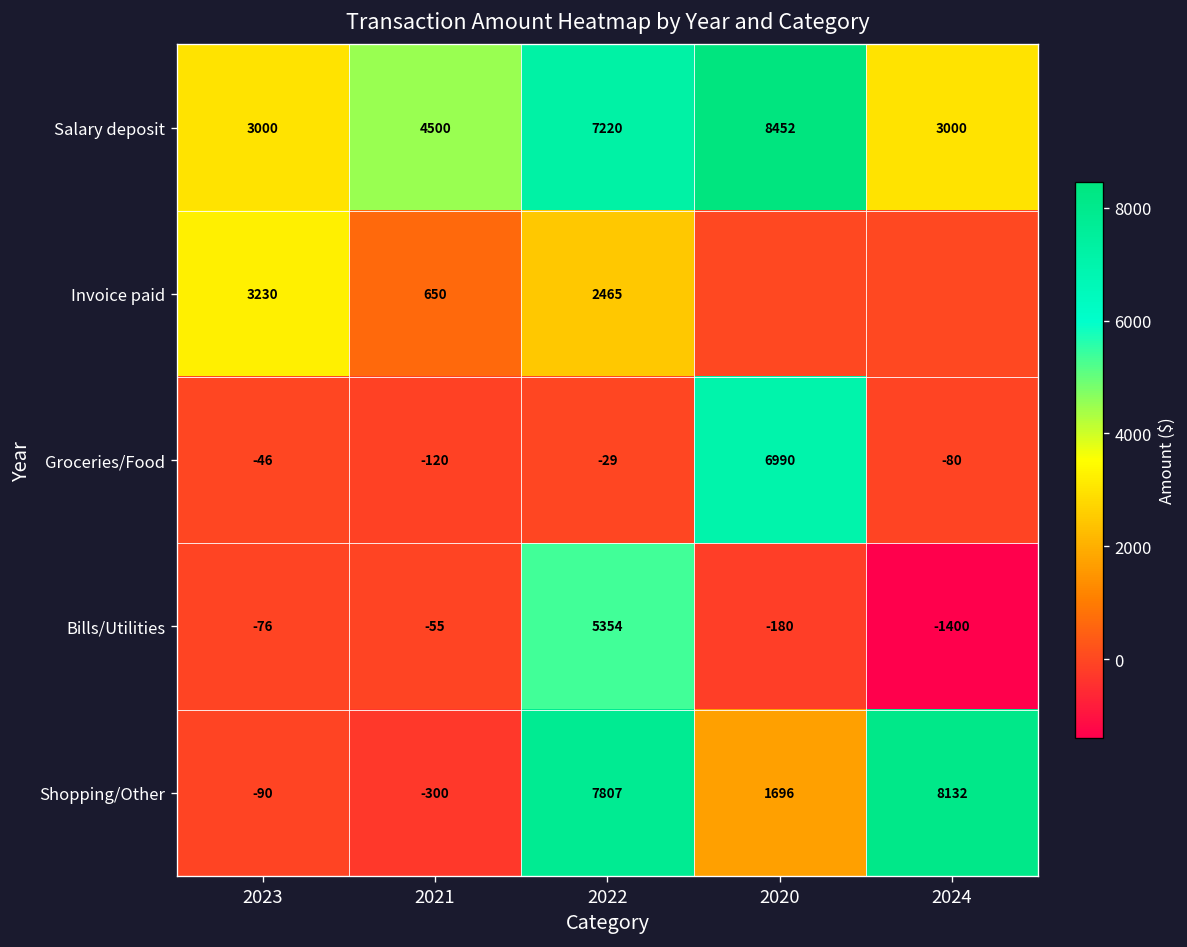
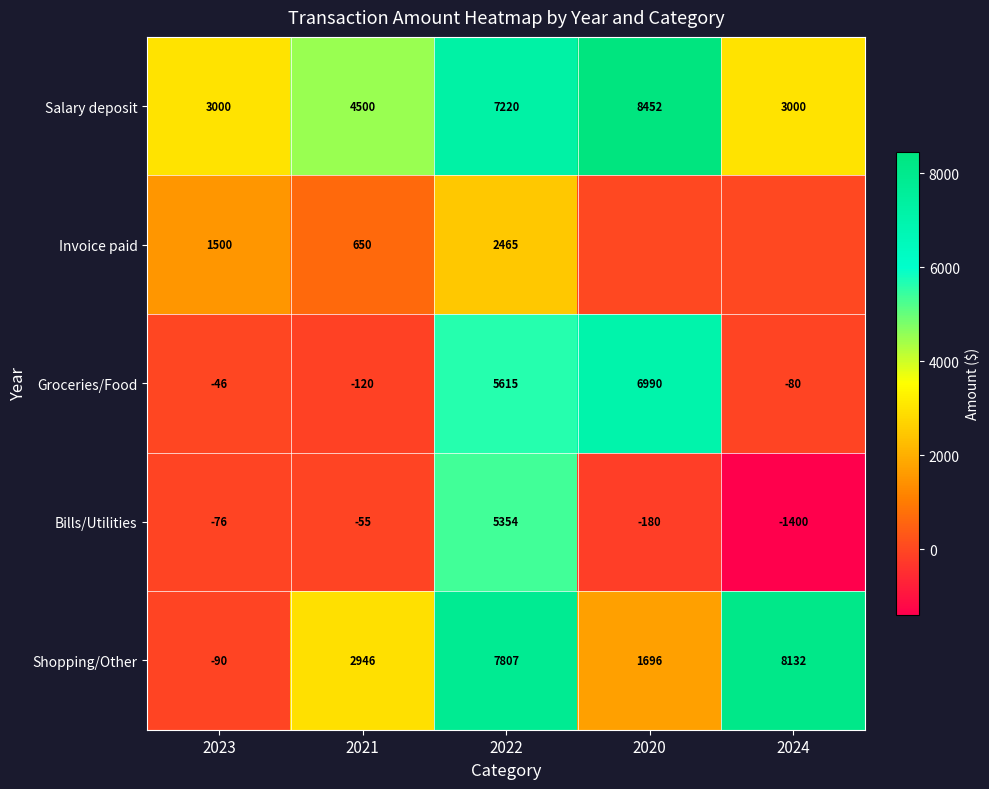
Invoice paid, 2023: 3230 -> 1500
Groceries/Food, 2022: -29 -> 5615
Shopping/Other, 2021: -300 -> 2946
